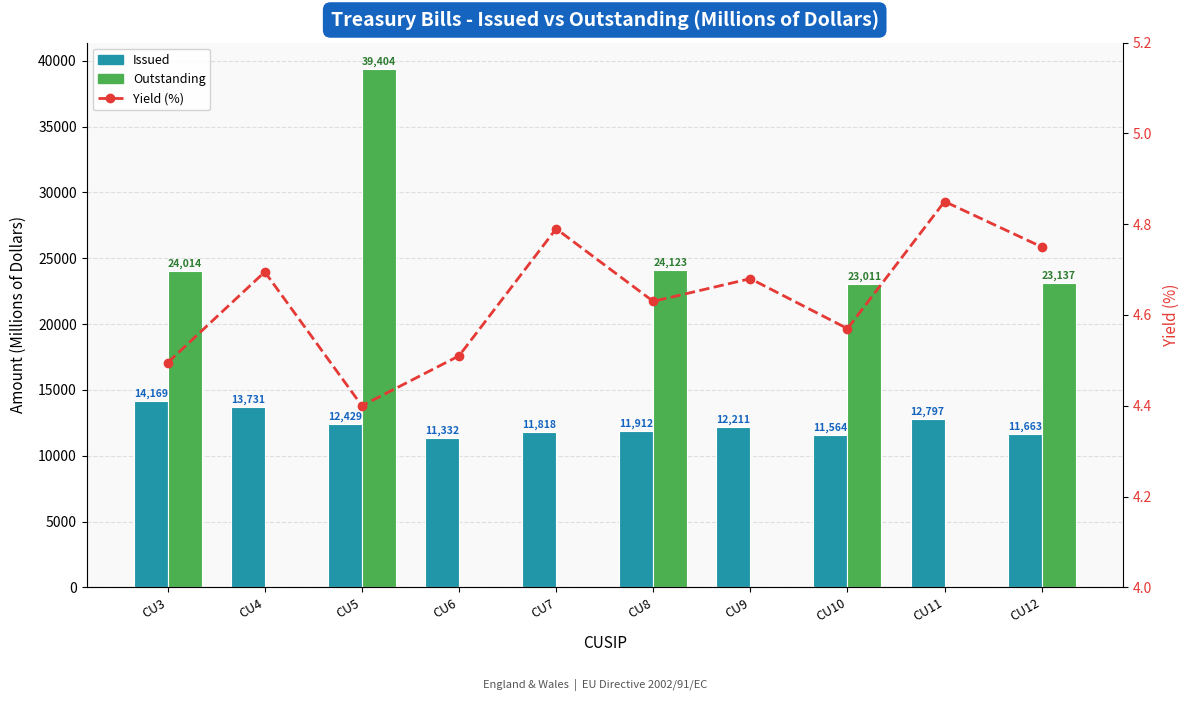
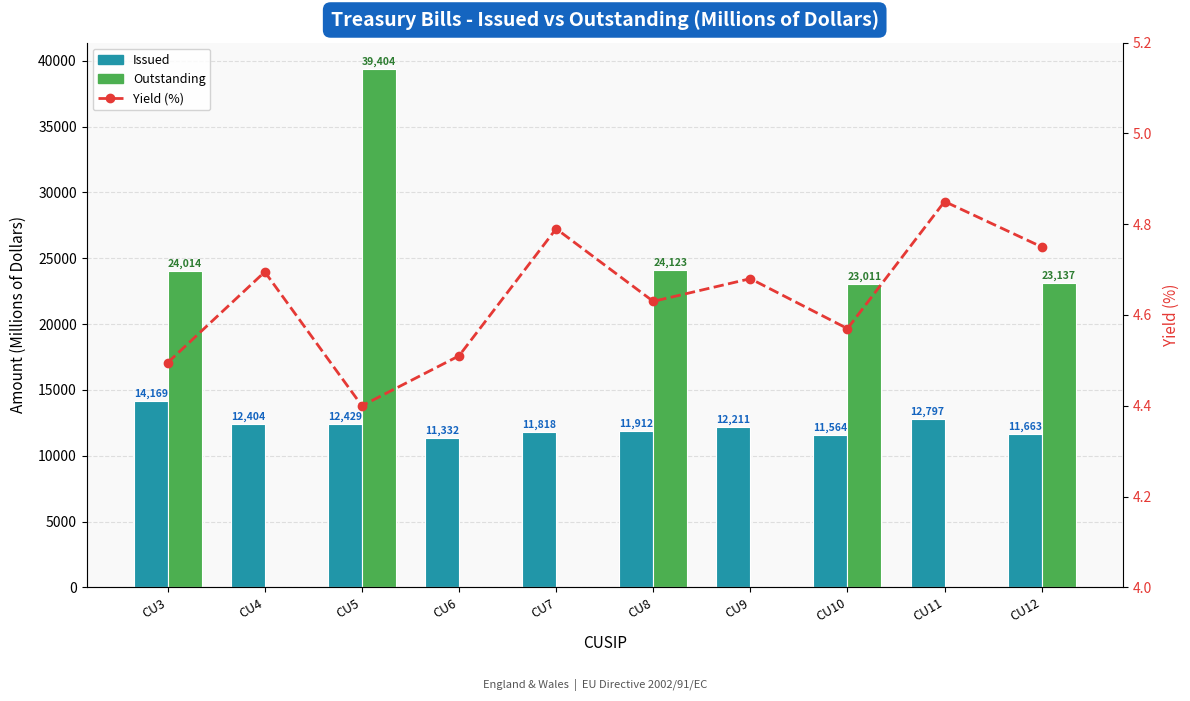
Issued, CU4: 13,731 -> 12,404
